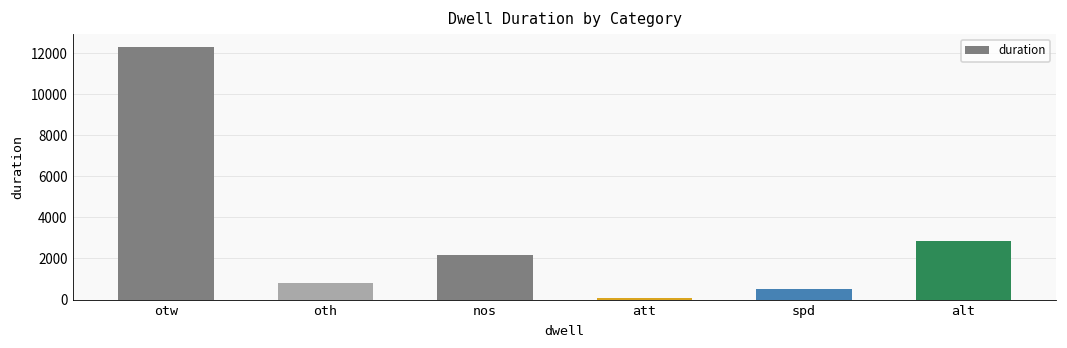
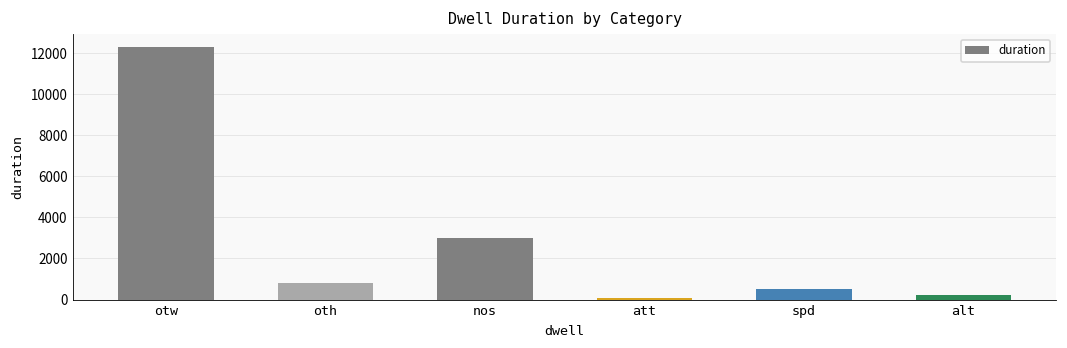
nos: 2200 -> 3000
alt: 2900 -> 200
